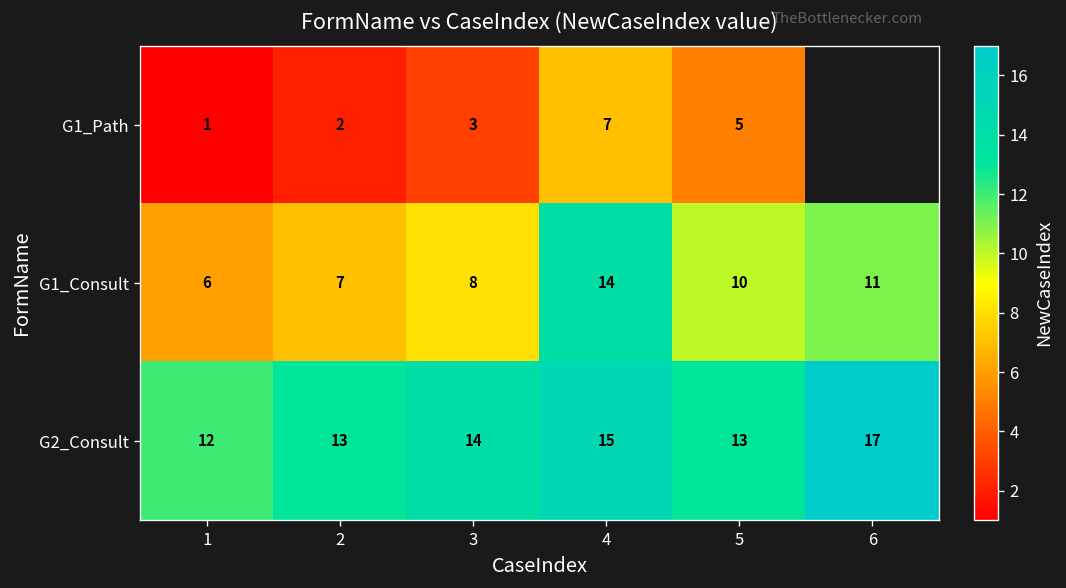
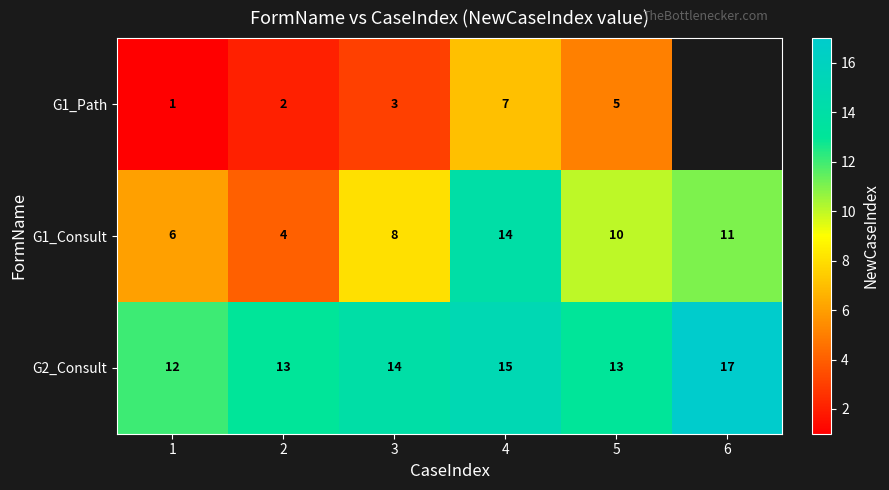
G1_Consult, 2: 7 -> 4
